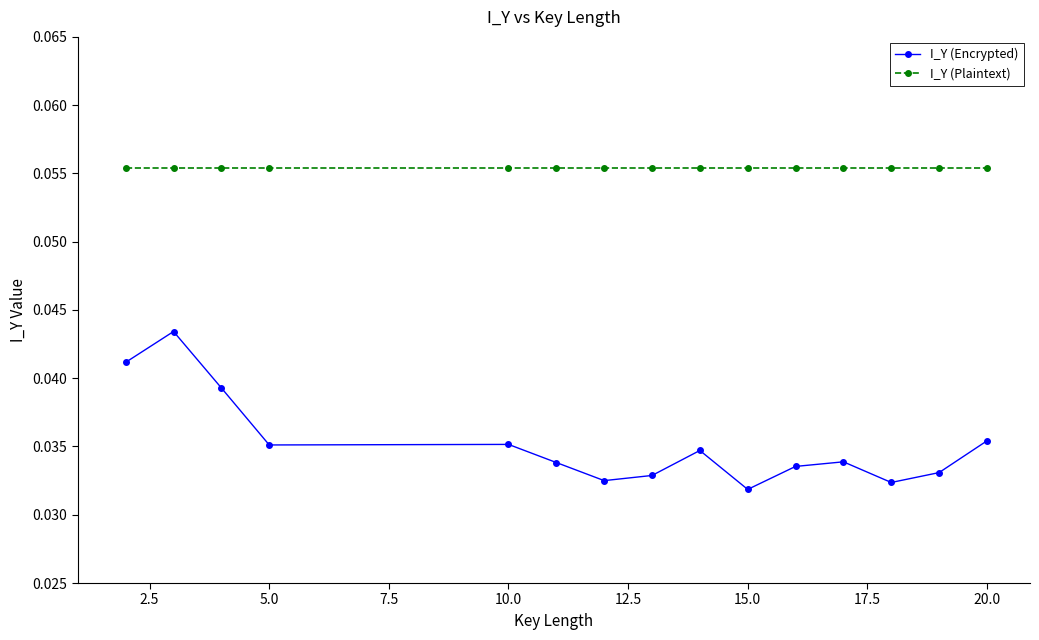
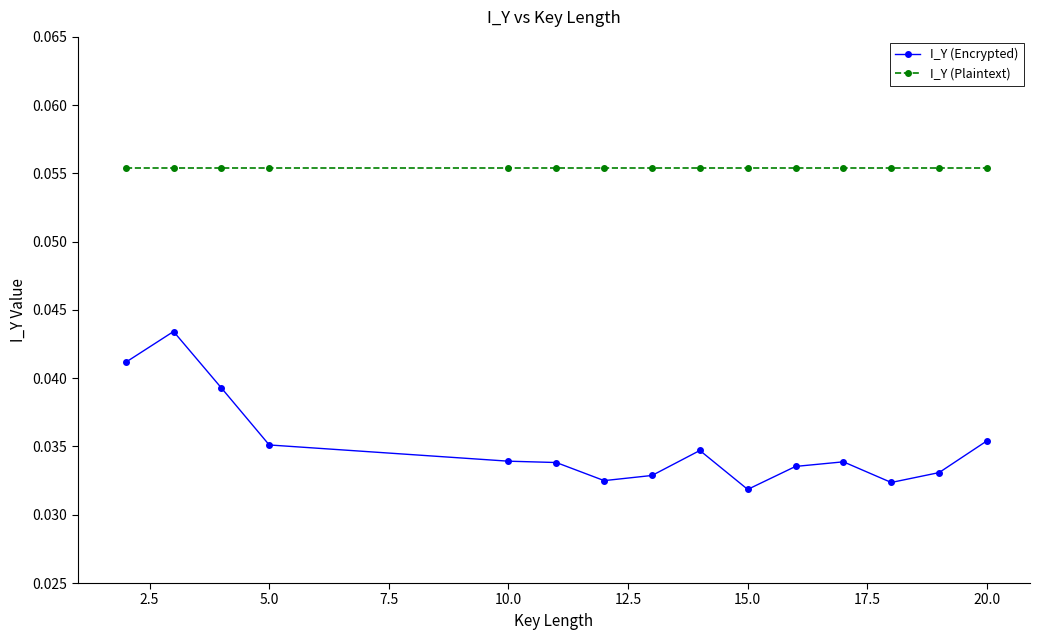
I_Y (Encrypted), 10.0: 0.0352 -> 0.0339
